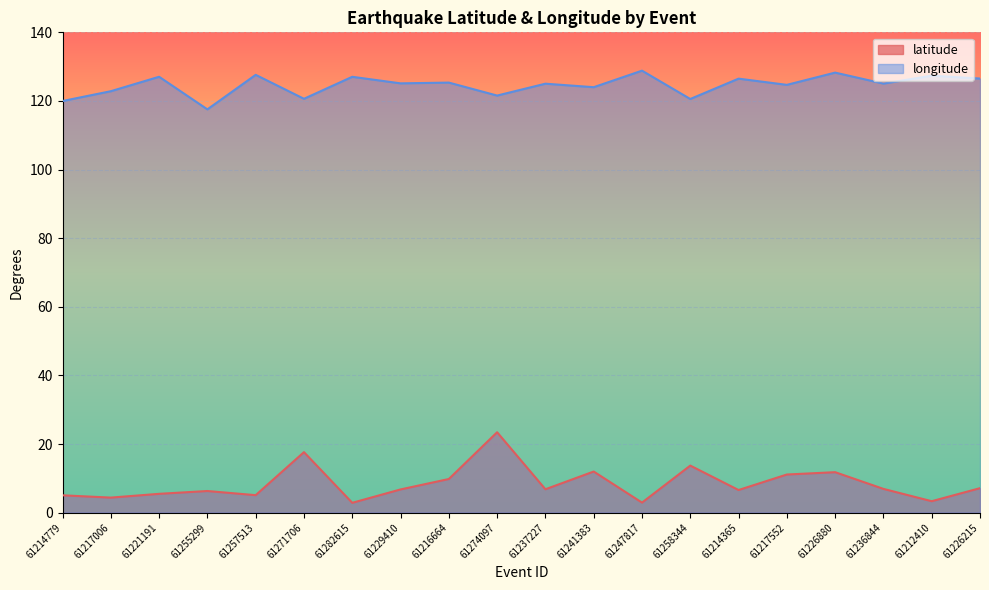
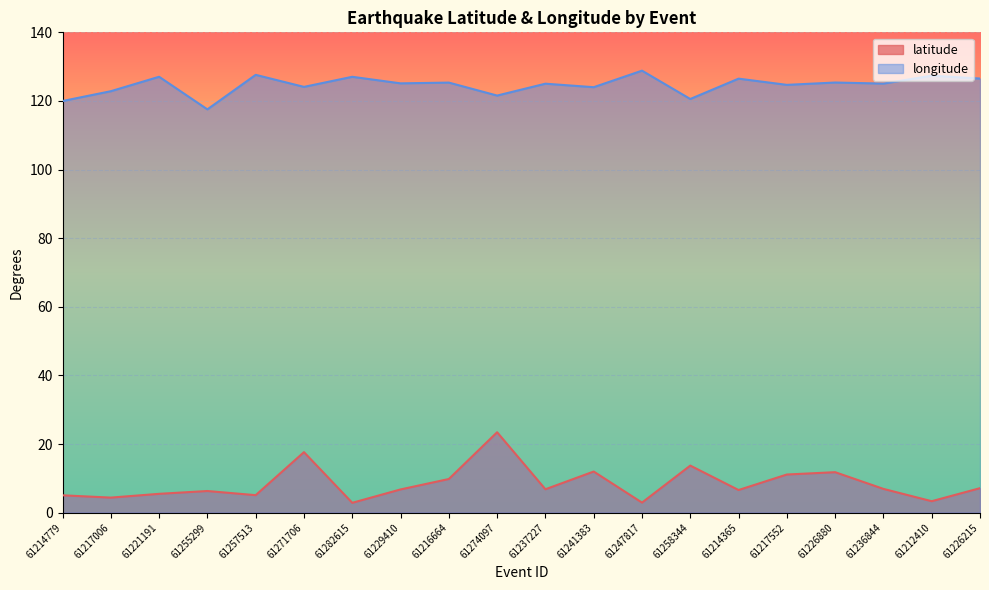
longitude, 61271706: 121 -> 124
longitude, 61226880: 128 -> 125
